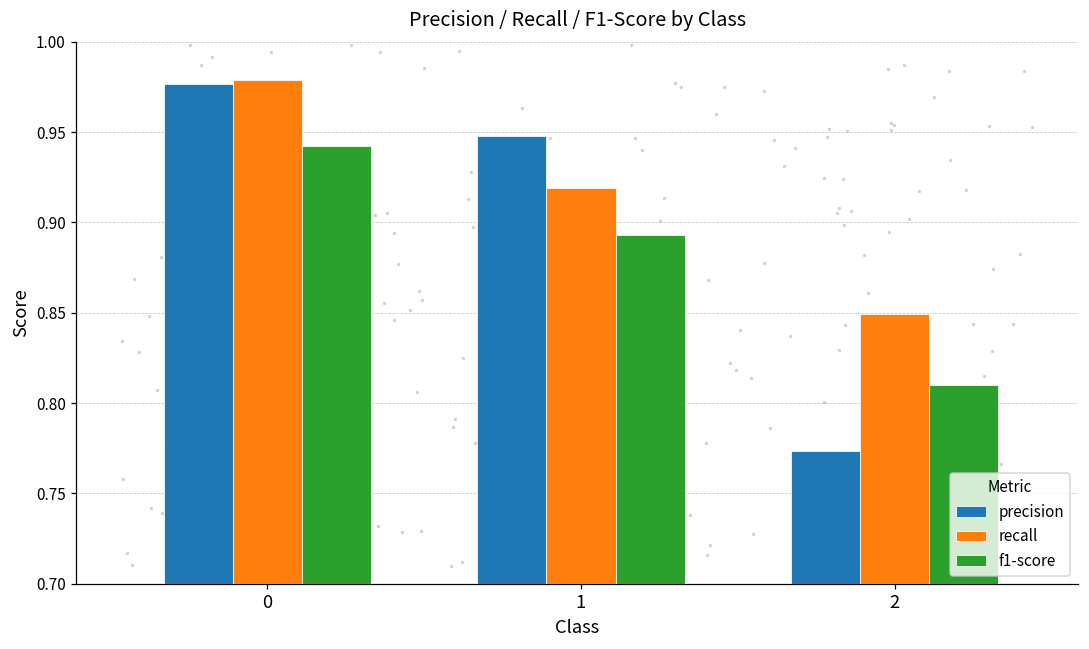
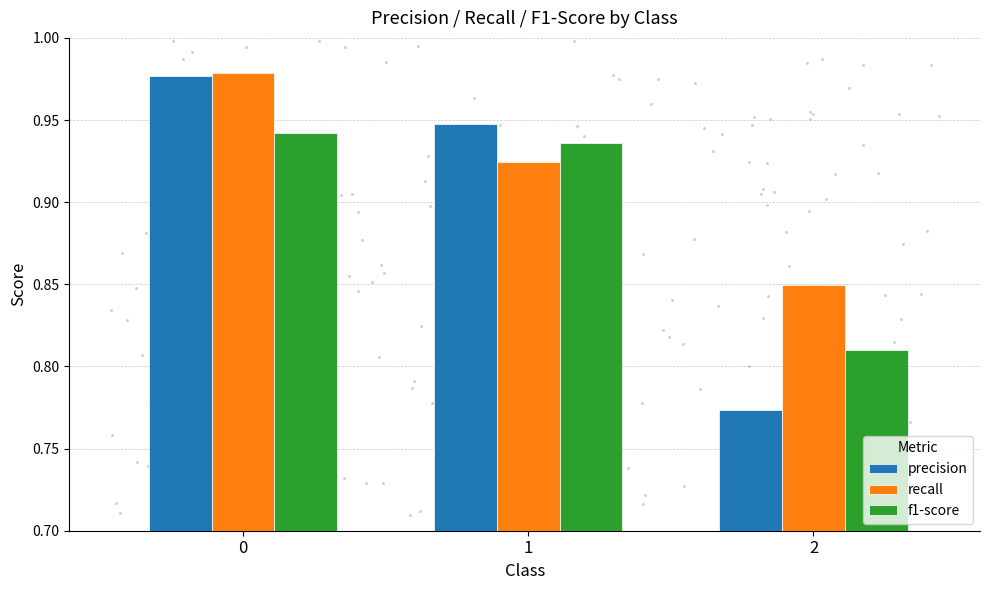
recall, 1: 0.919 -> 0.924
f1-score, 1: 0.893 -> 0.936
